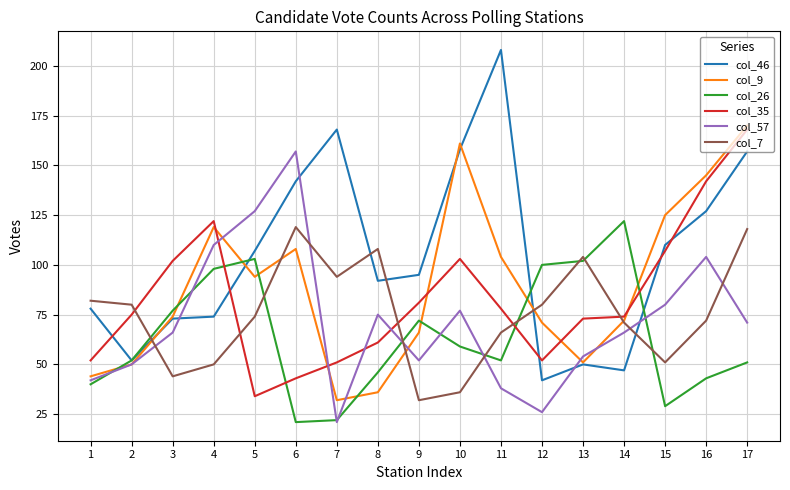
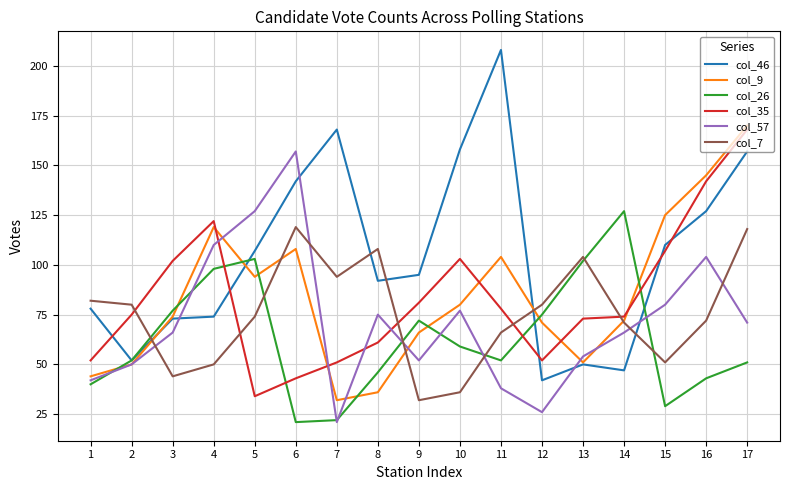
col_9, 10: 161 -> 80
col_26, 12: 100 -> 75
col_26, 14: 122 -> 127
